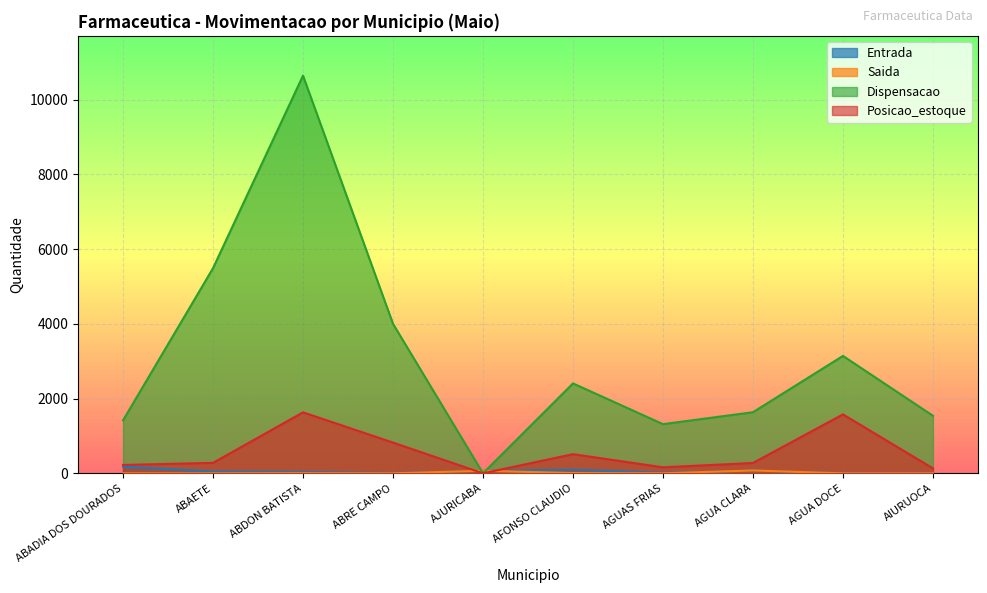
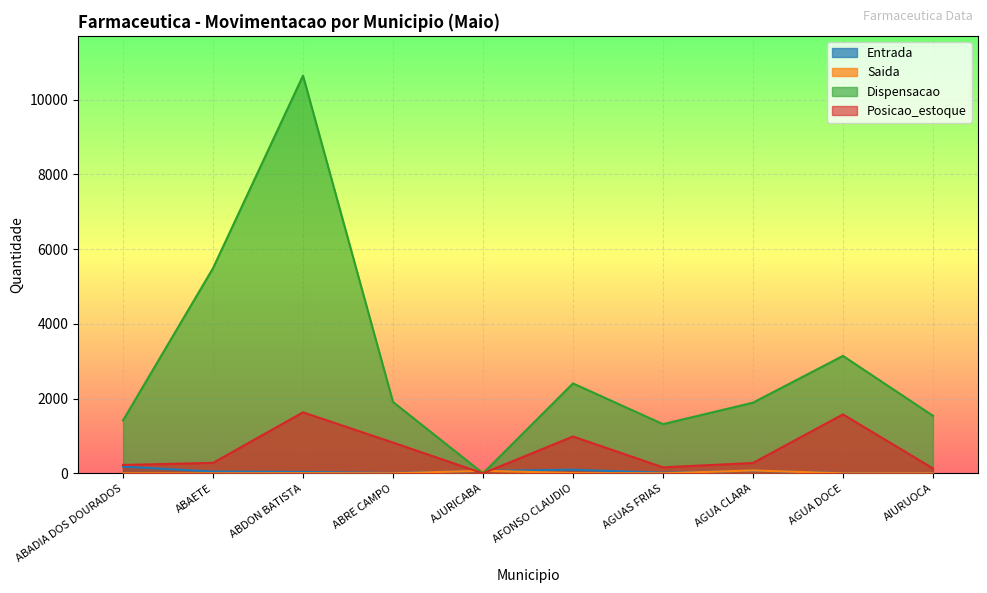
Dispensacao, ABRE CAMPO: 4000 -> 1900
Posicao_estoque, AFONSO CLAUDIO: 500 -> 1000
Dispensacao, AGUA CLARA: 1600 -> 1900
